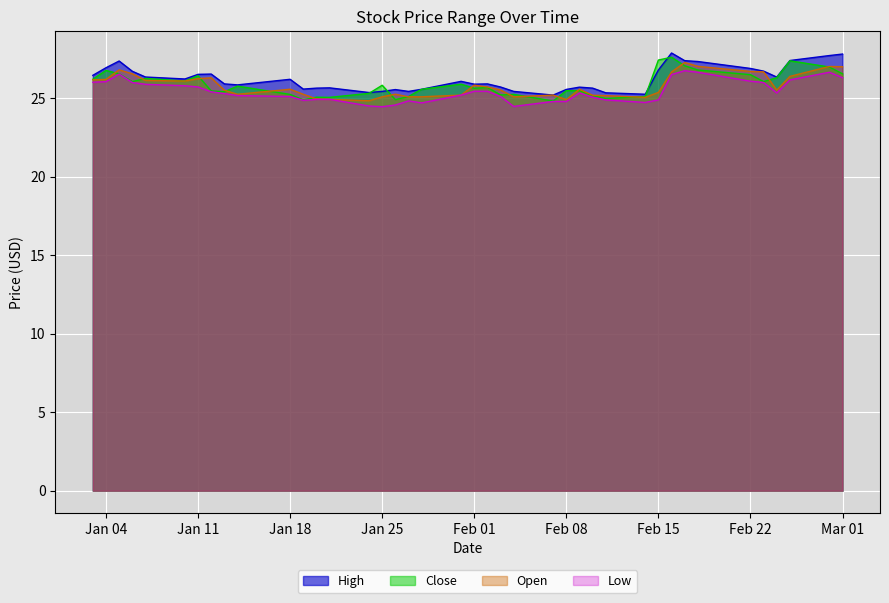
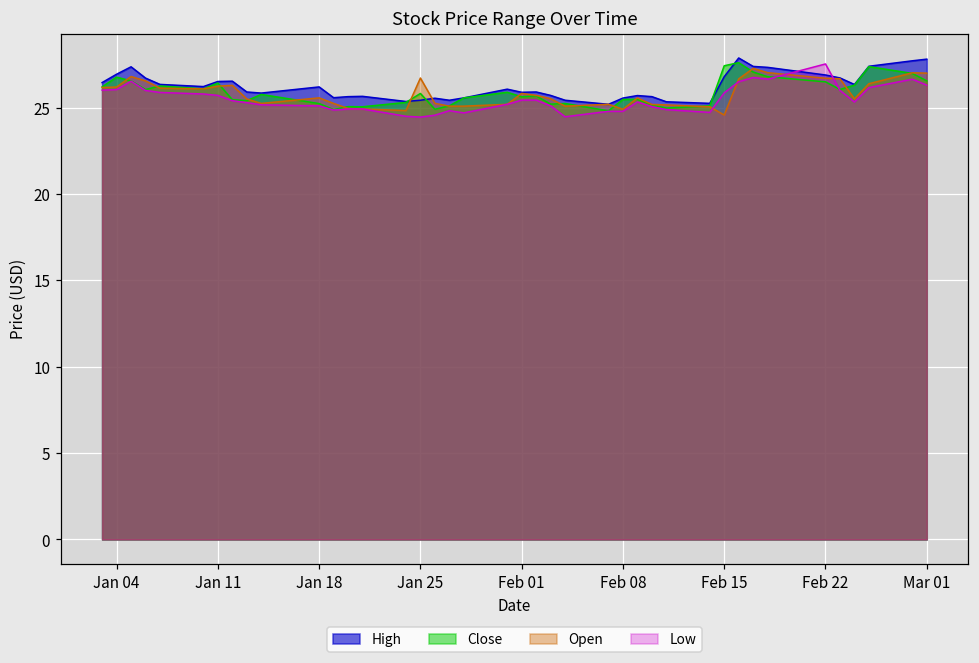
Open, Jan 25: 25.1 -> 26.7
Open, Feb 15: 25.4 -> 24.6
Low, Feb 15: 24.9 -> 25.9
Low, Feb 22: 26.1 -> 27.5
